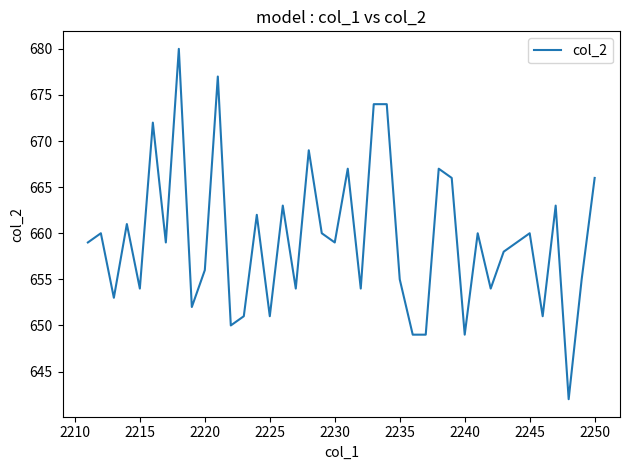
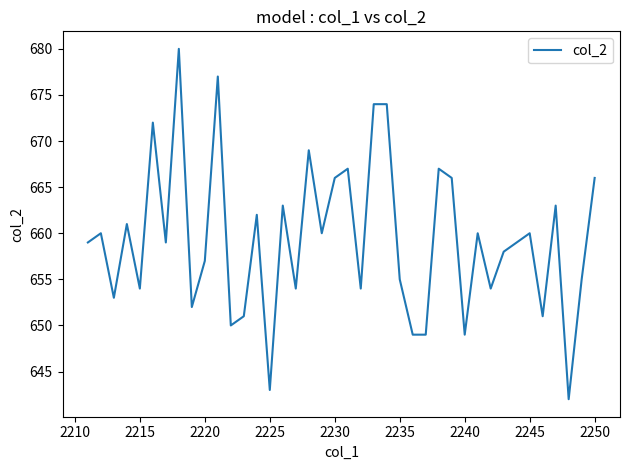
2220: 656 -> 657
2225: 651 -> 643
2230: 659 -> 666
